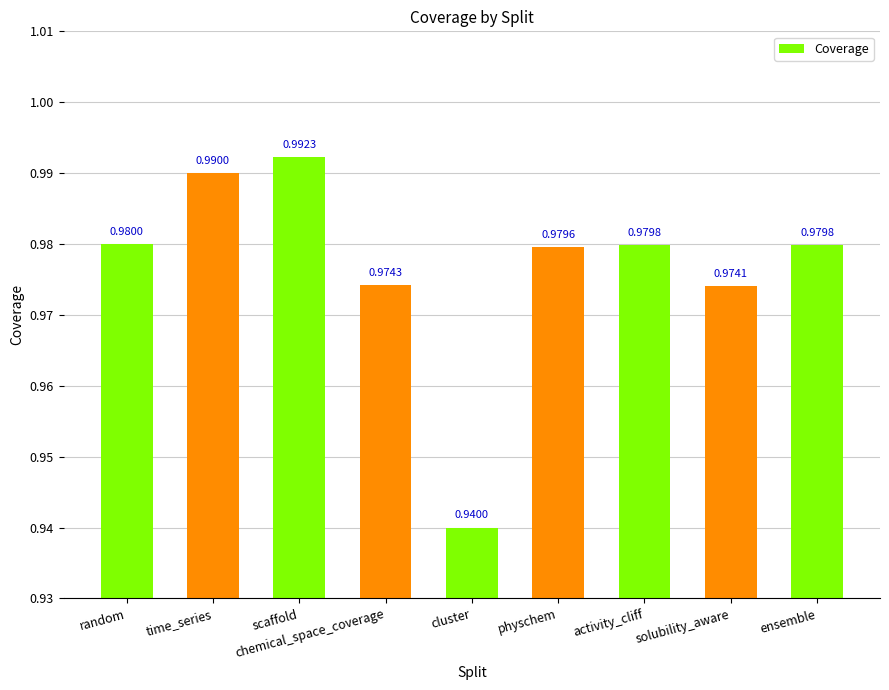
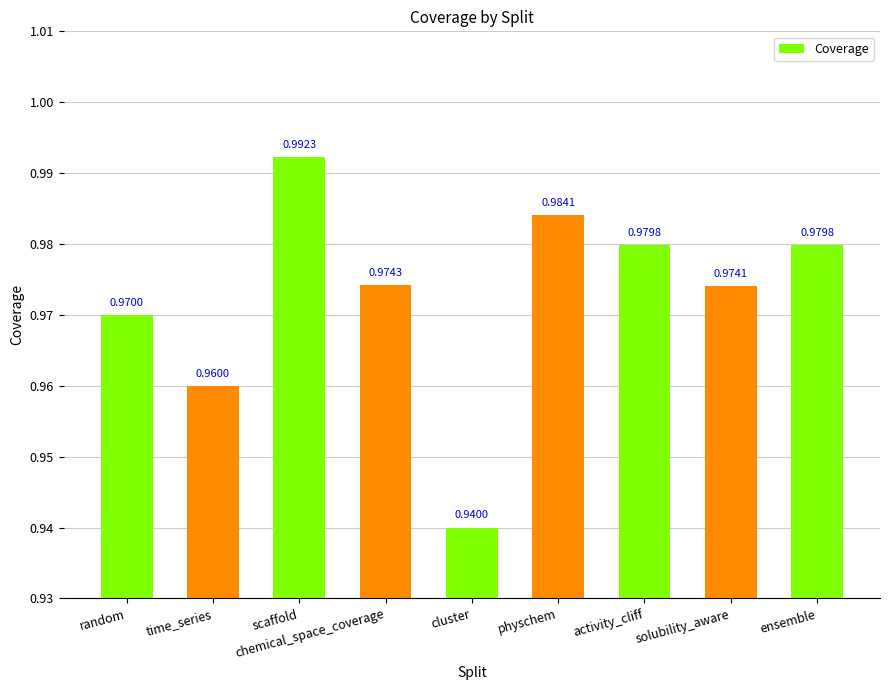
random: 0.9800 -> 0.9700
time_series: 0.9900 -> 0.9600
physchem: 0.9796 -> 0.9841
